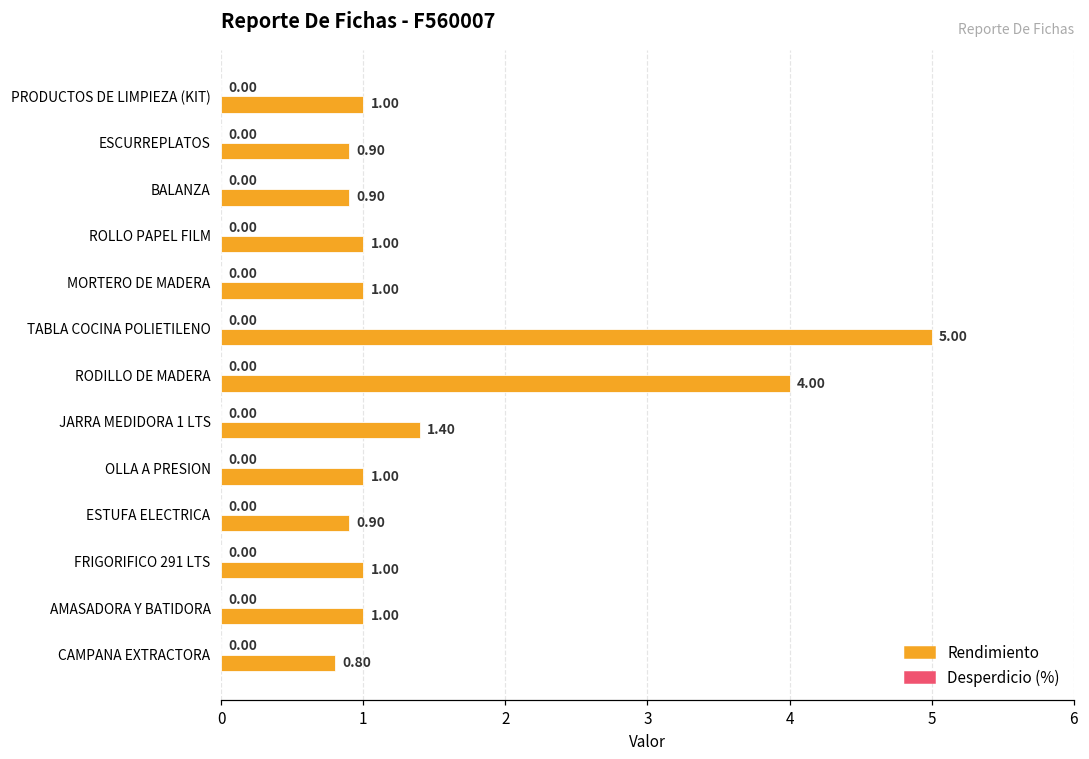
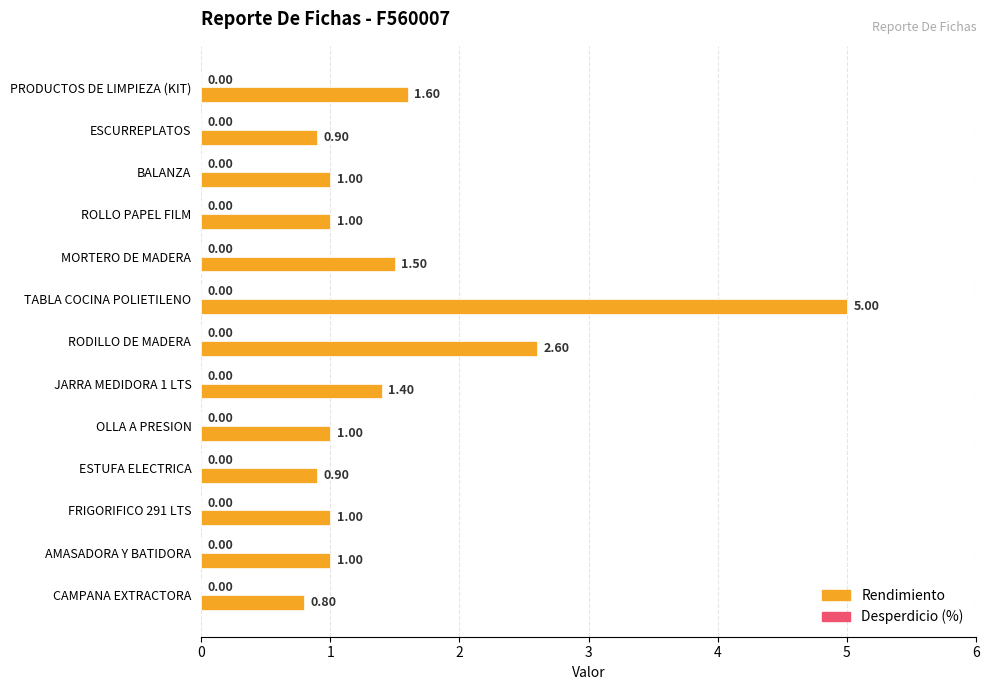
Rendimiento, PRODUCTOS DE LIMPIEZA (KIT): 1.00 -> 1.60
Rendimiento, BALANZA: 0.90 -> 1.00
Rendimiento, MORTERO DE MADERA: 1.00 -> 1.50
Rendimiento, RODILLO DE MADERA: 4.00 -> 2.60
